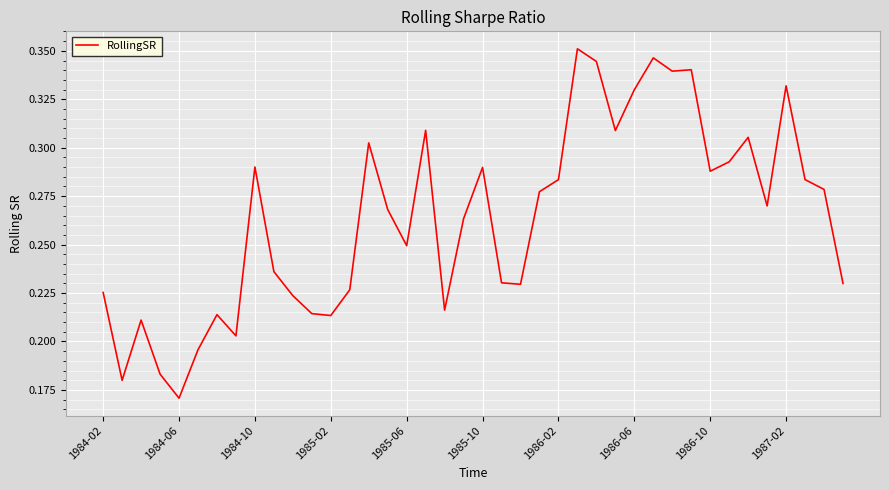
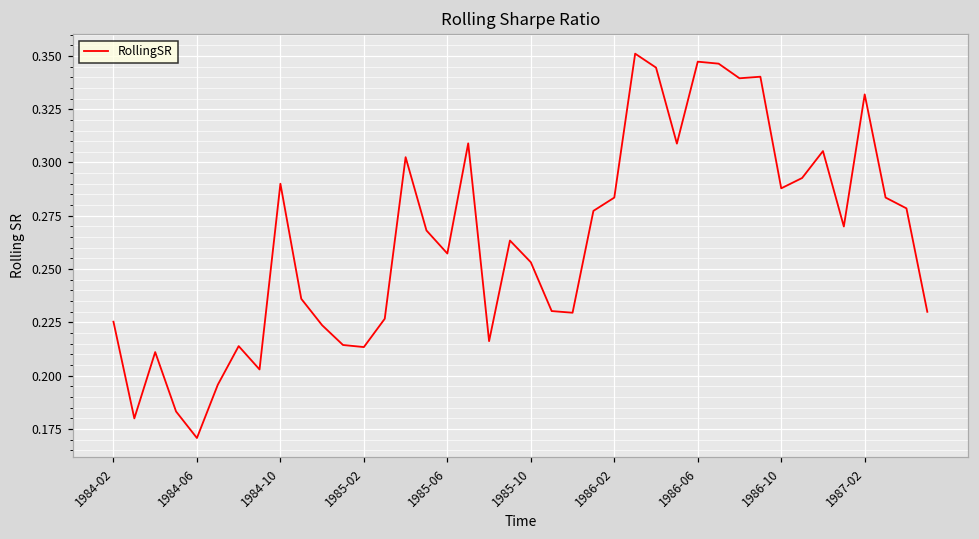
1985-06: 0.249 -> 0.257
1985-10: 0.290 -> 0.253
1986-06: 0.330 -> 0.347
